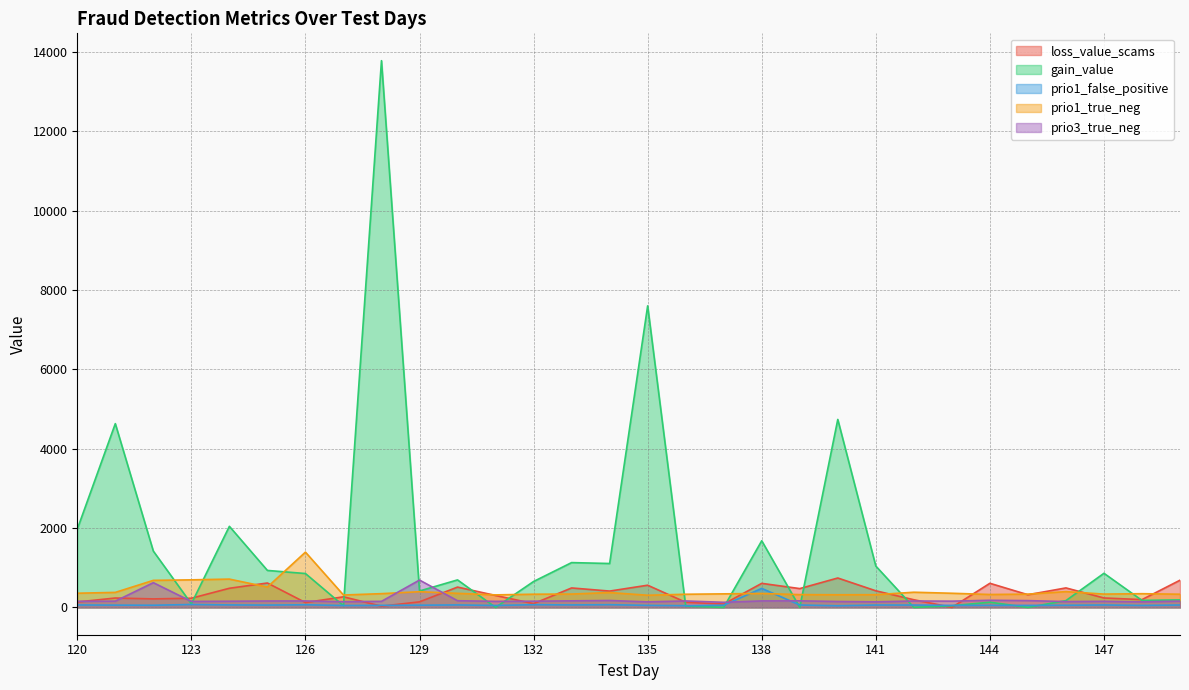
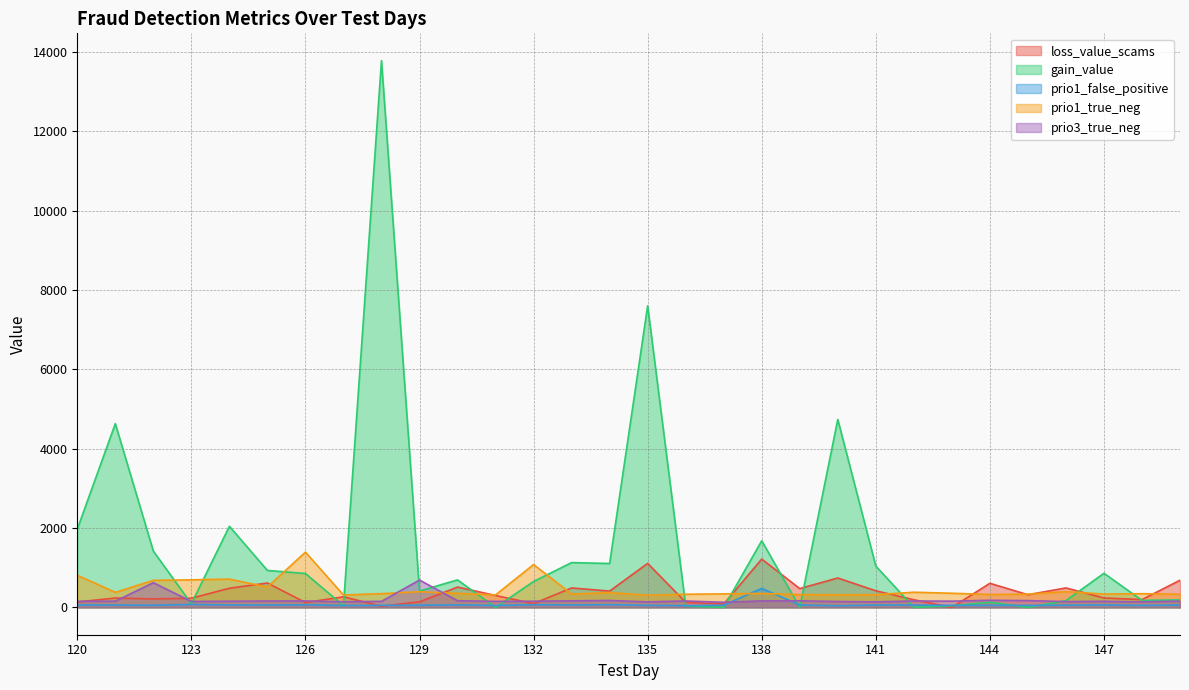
prio1_true_neg, 120: 400 -> 800
prio1_true_neg, 132: 300 -> 1100
loss_value_scams, 135: 600 -> 1100
loss_value_scams, 138: 600 -> 1200
